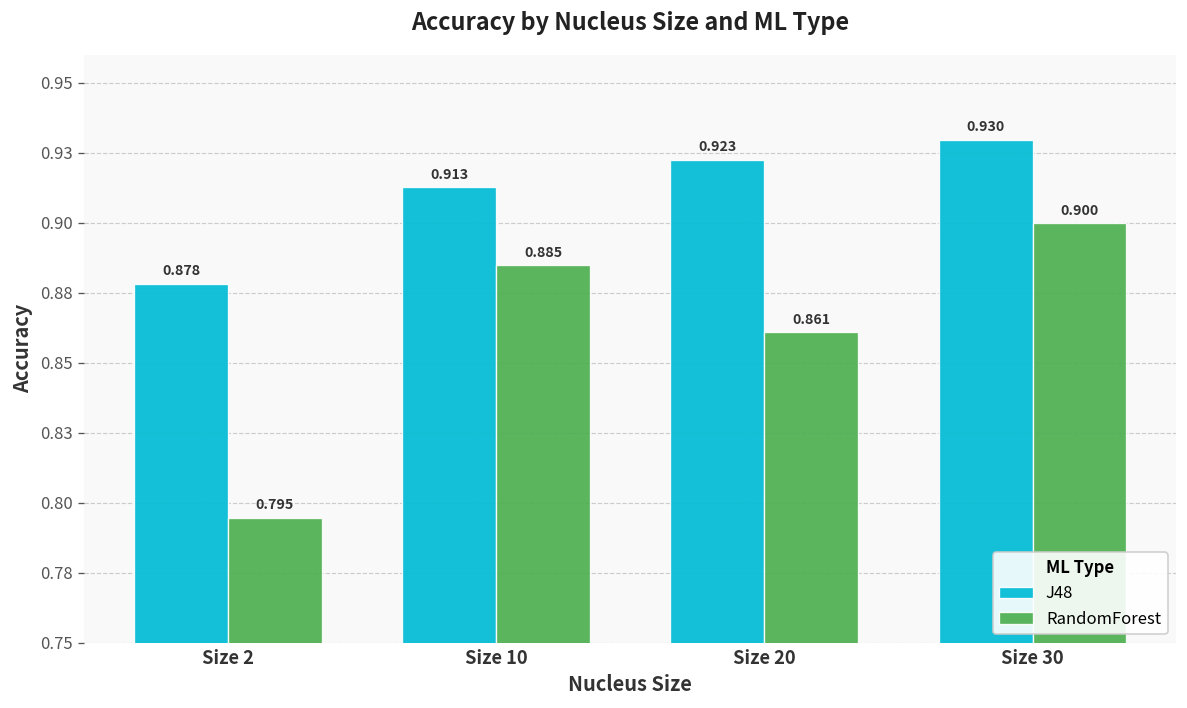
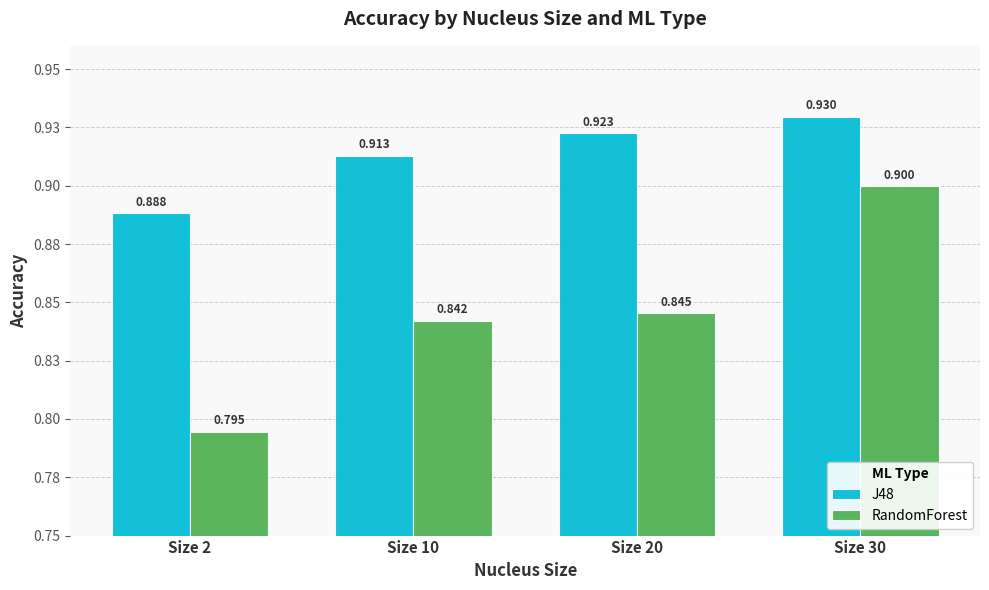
J48, Size 2: 0.878 -> 0.888
RandomForest, Size 10: 0.885 -> 0.842
RandomForest, Size 20: 0.861 -> 0.845
